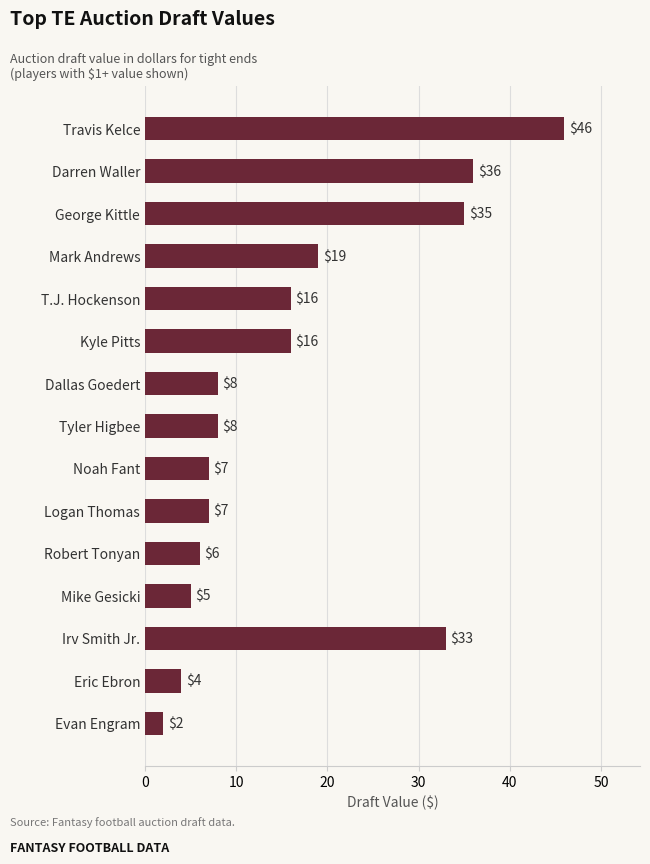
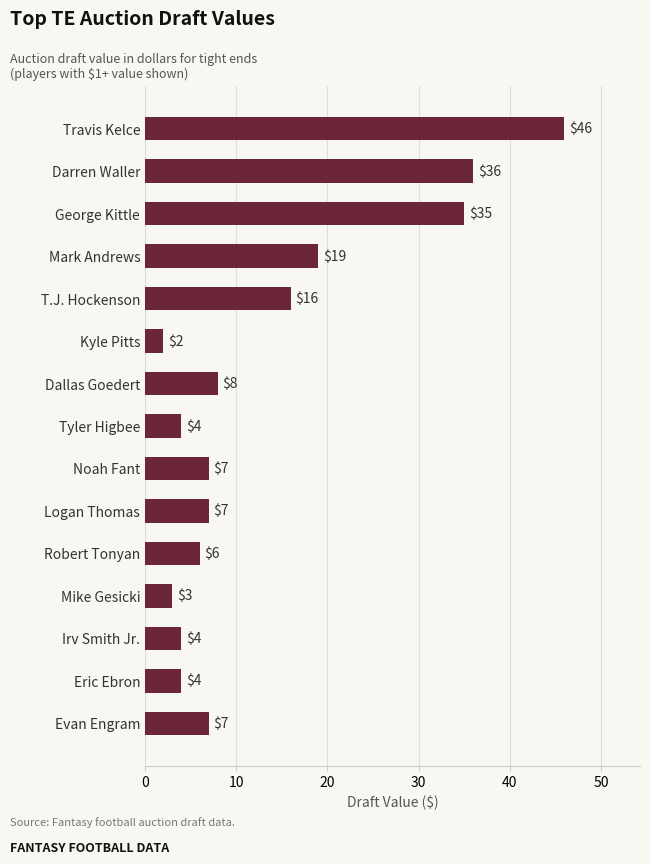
Kyle Pitts: $16 -> $2
Tyler Higbee: $8 -> $4
Mike Gesicki: $5 -> $3
Irv Smith Jr.: $33 -> $4
Evan Engram: $2 -> $7
